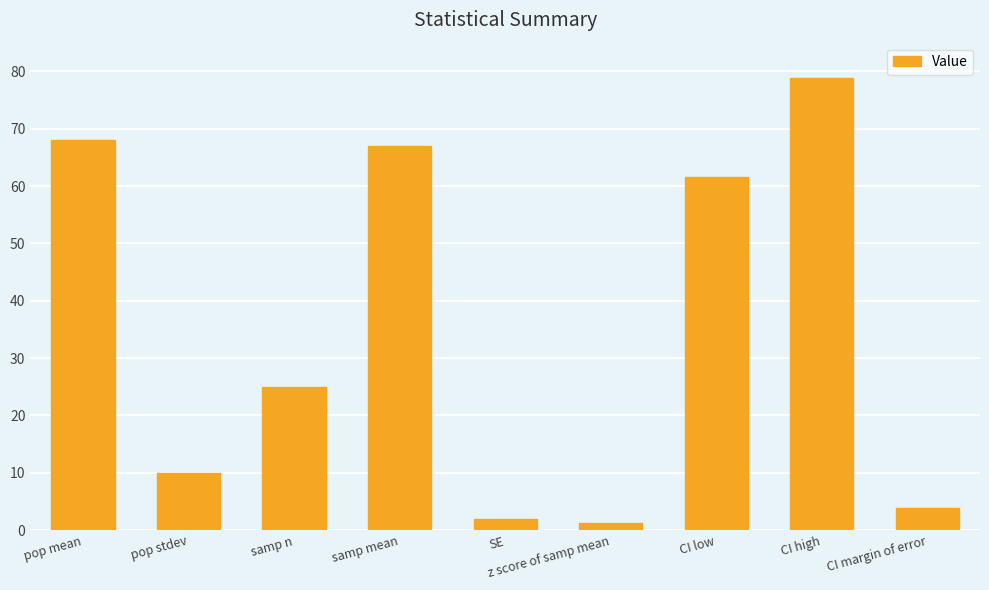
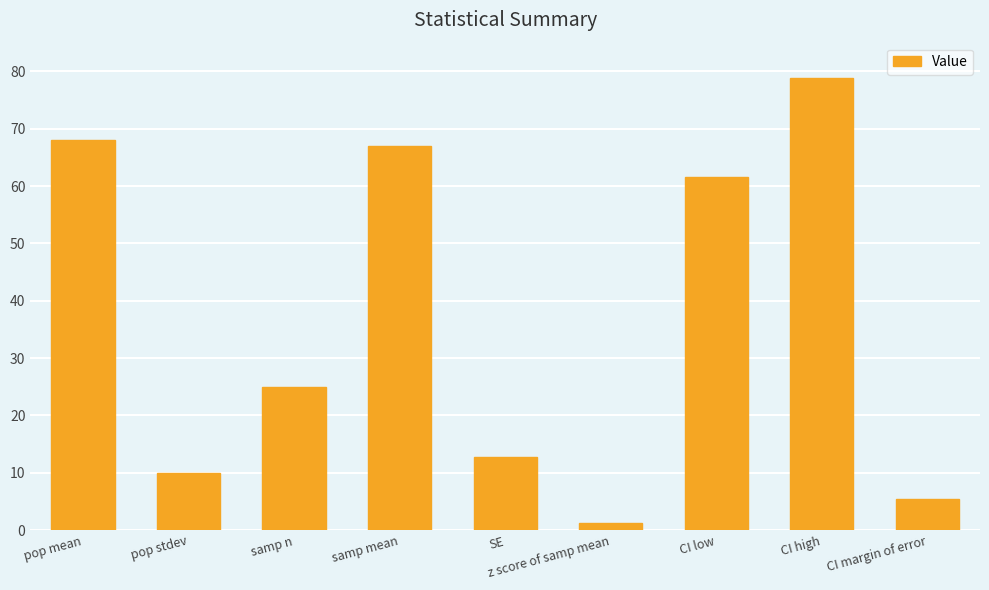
SE: 2 -> 13
CI margin of error: 4 -> 5
